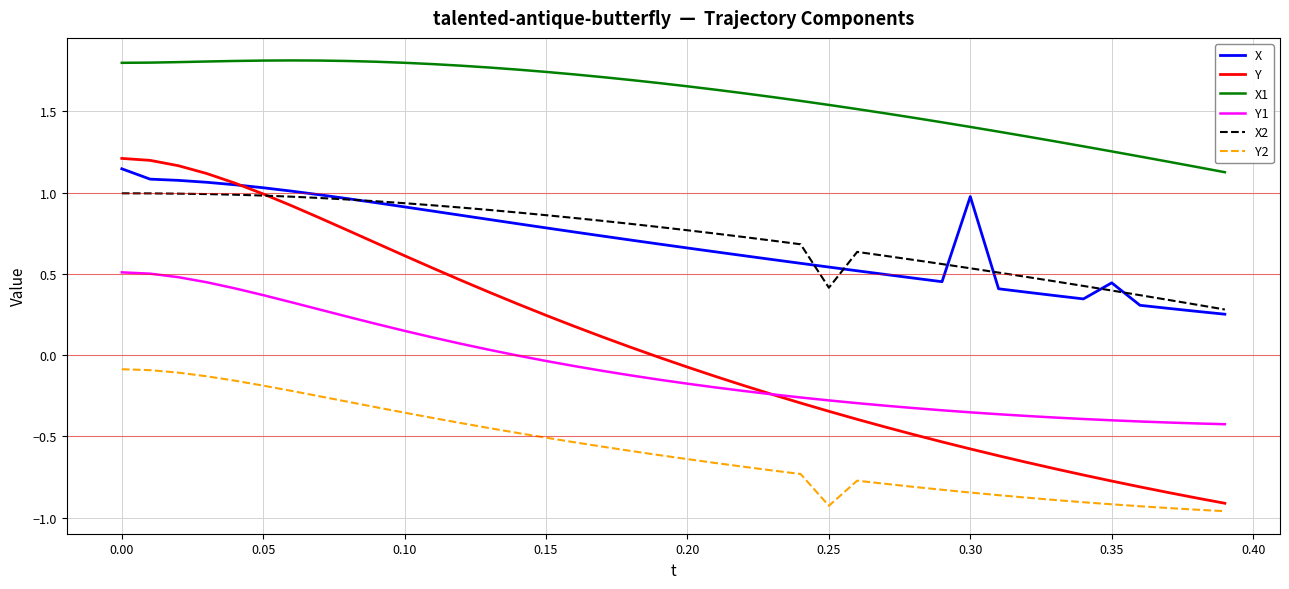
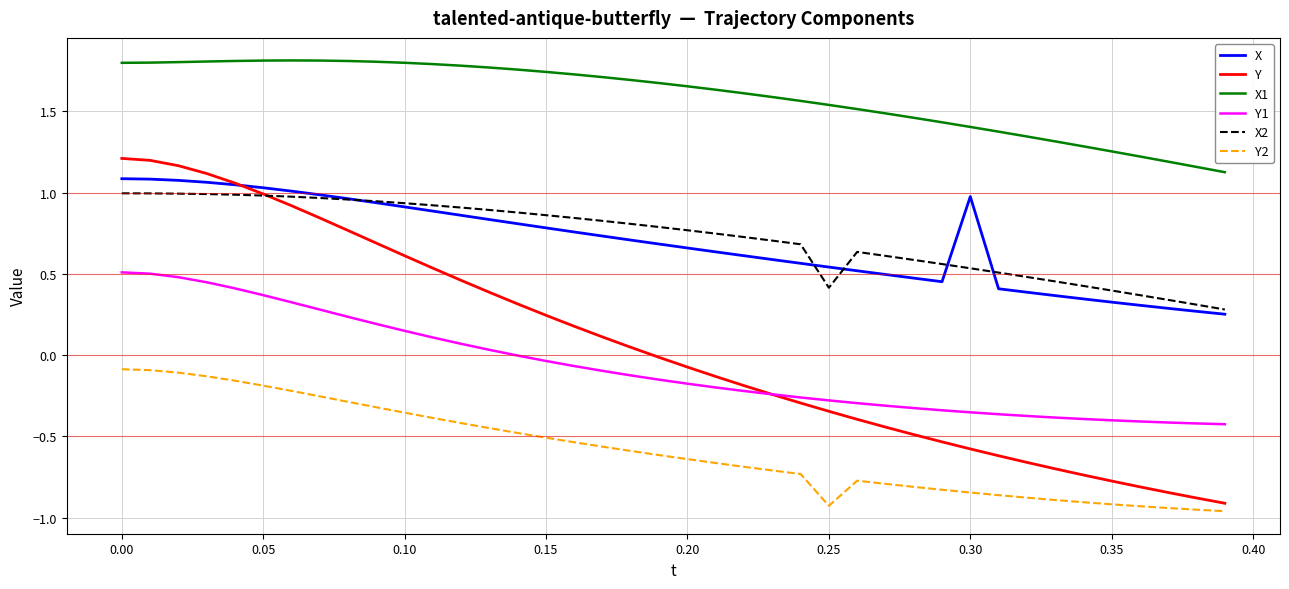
X, 0.00: 1.15 -> 1.09
X, 0.35: 0.45 -> 0.33
